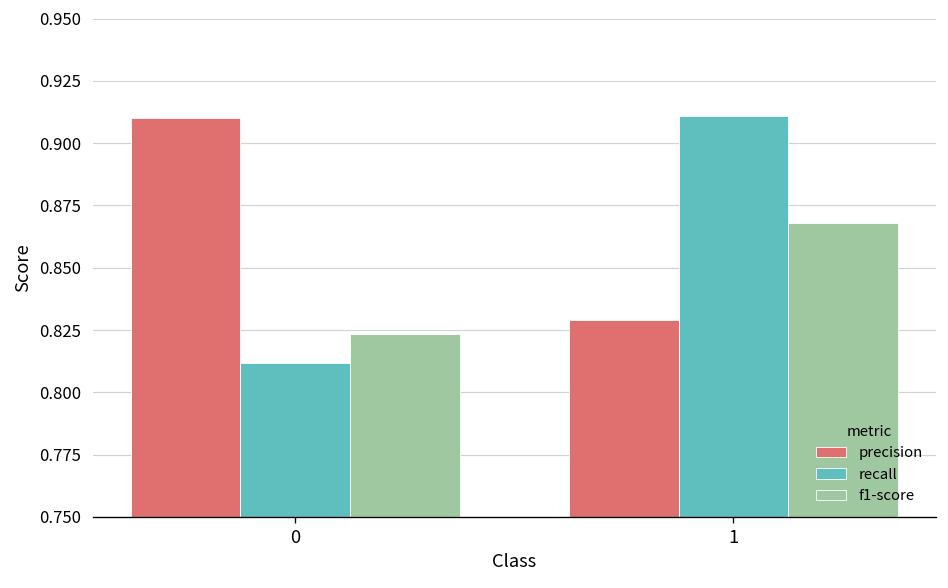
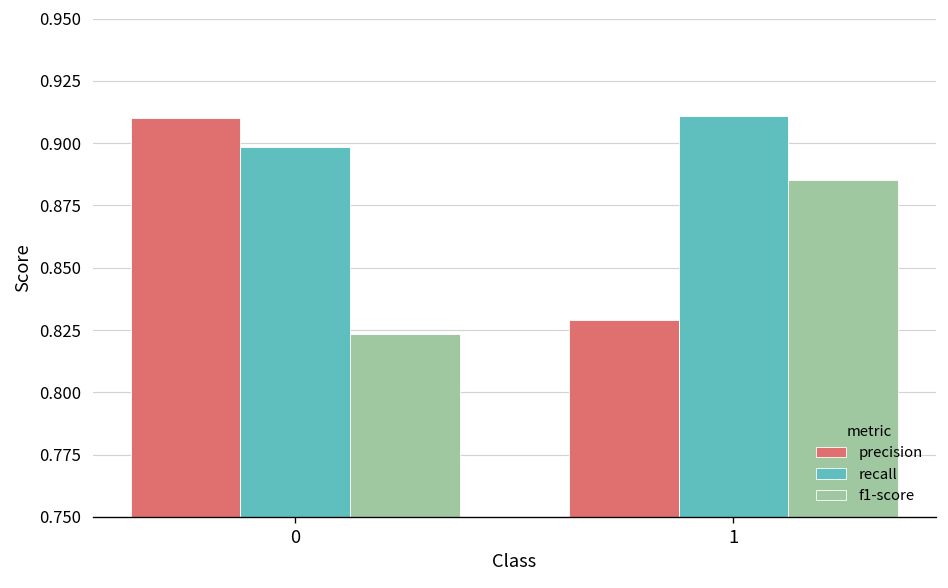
recall, 0: 0.812 -> 0.899
f1-score, 1: 0.868 -> 0.885
